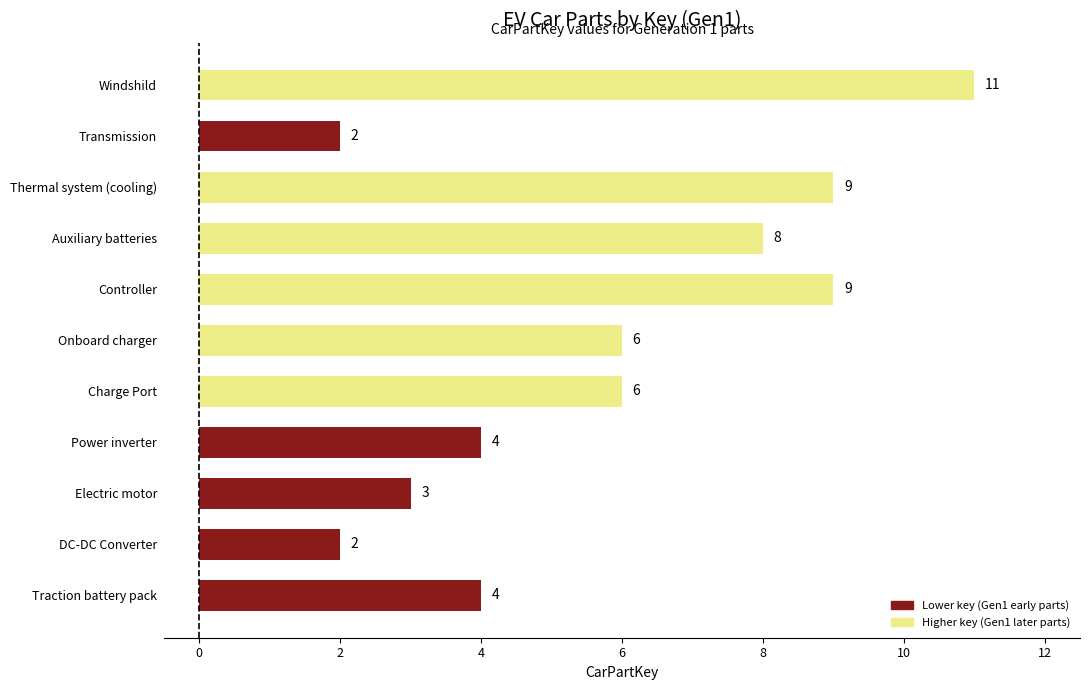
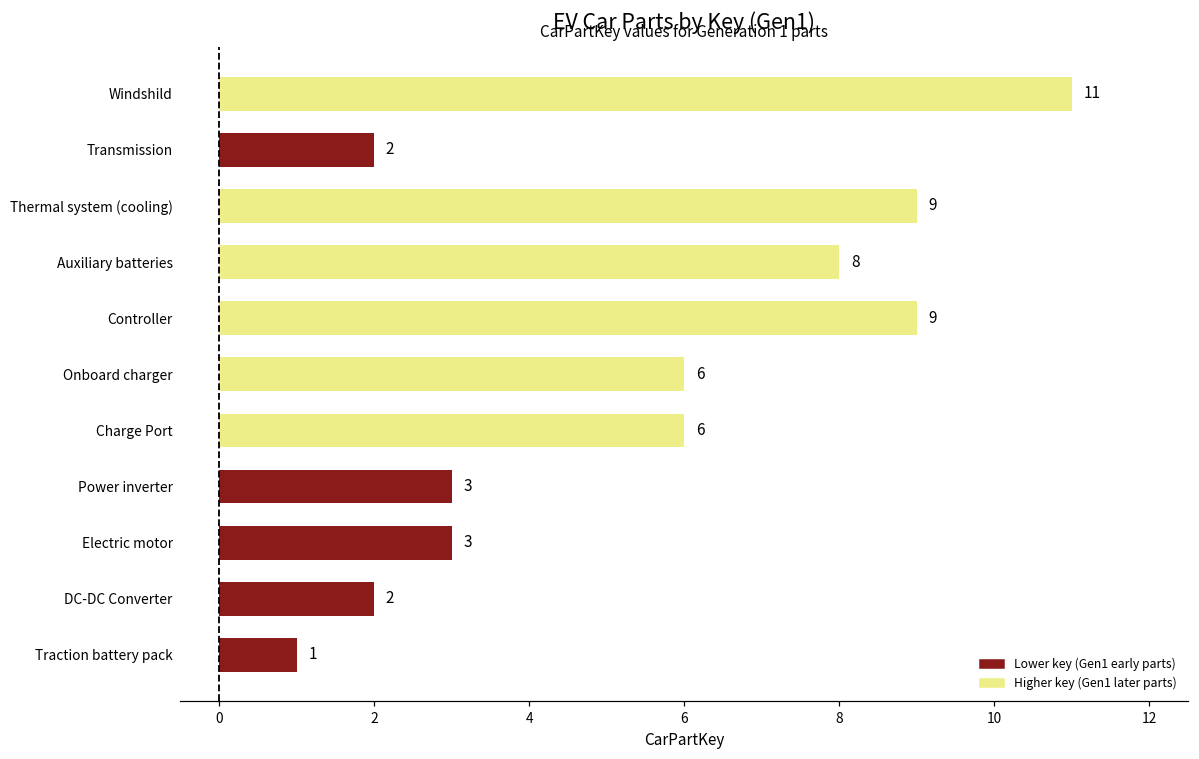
Power inverter: 4 -> 3
Traction battery pack: 4 -> 1
